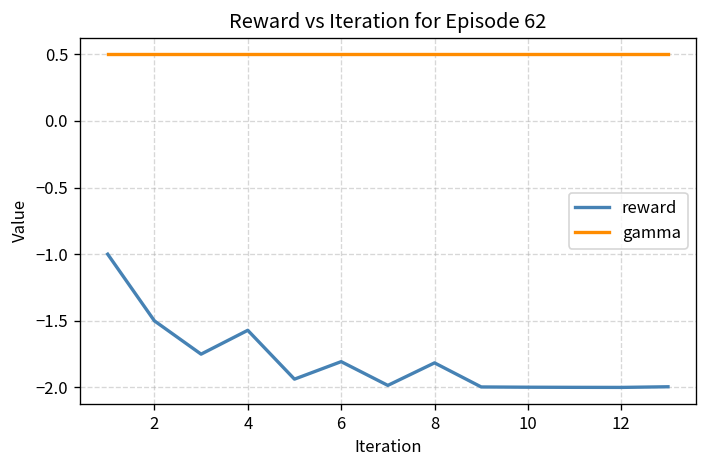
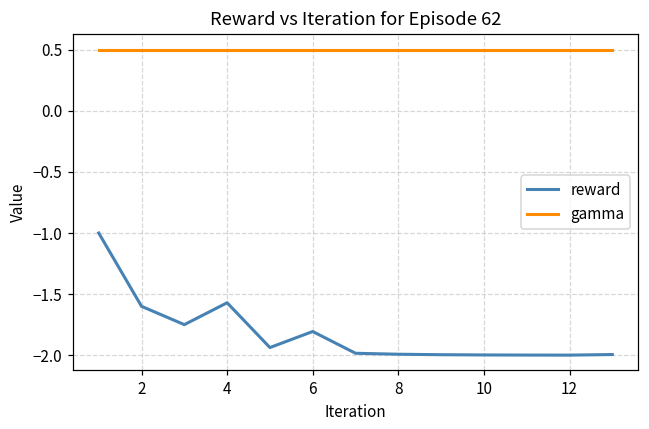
reward, 2: -1.5 -> -1.6
reward, 8: -1.82 -> -1.99
